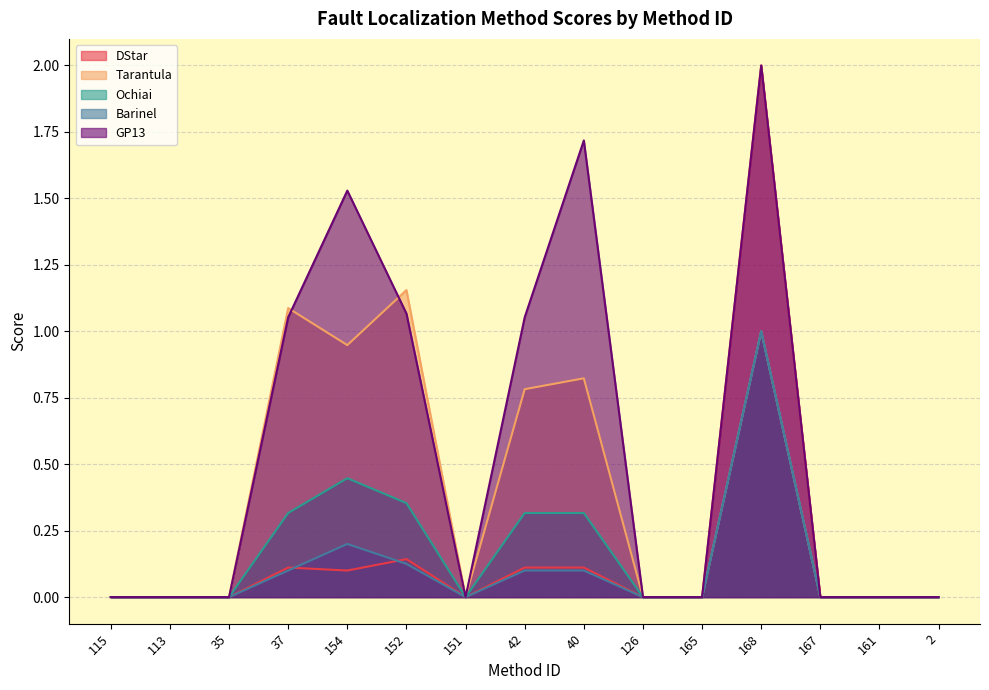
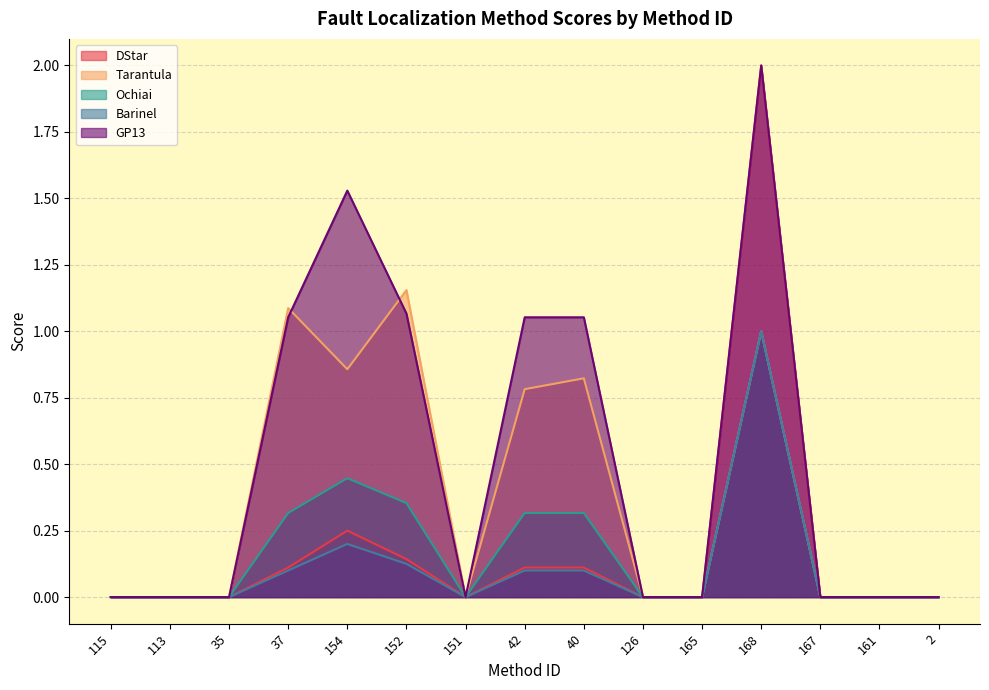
DStar, 154: 0.10 -> 0.25
Tarantula, 154: 0.95 -> 0.86
GP13, 40: 1.72 -> 1.05
